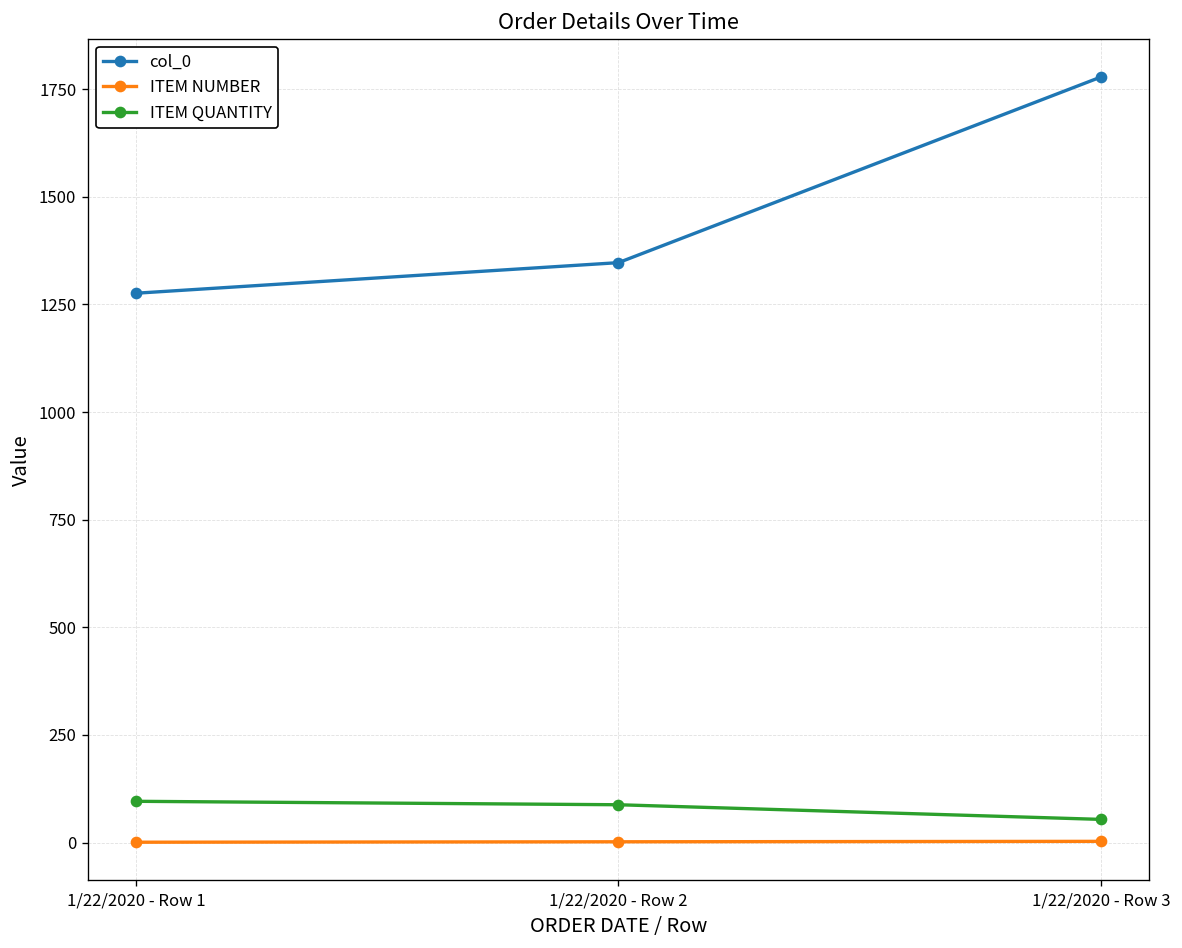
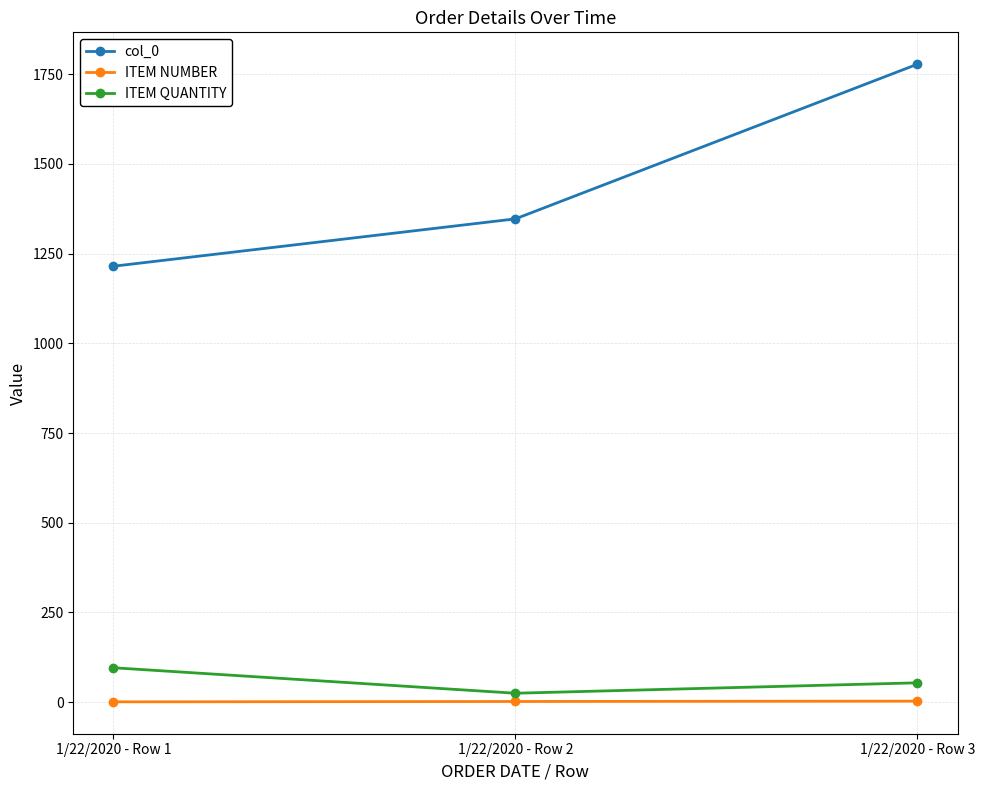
col_0, 1/22/2020 - Row 1: 1280 -> 1220
ITEM QUANTITY, 1/22/2020 - Row 2: 90 -> 30
